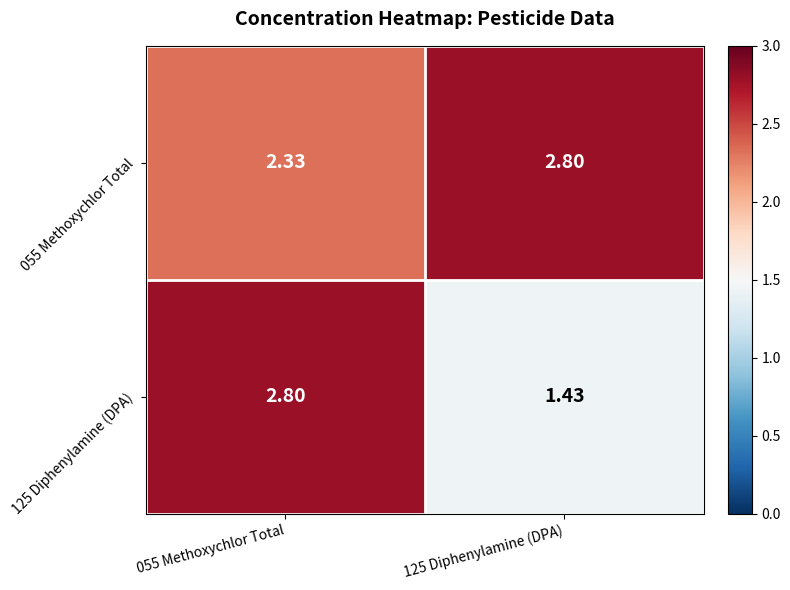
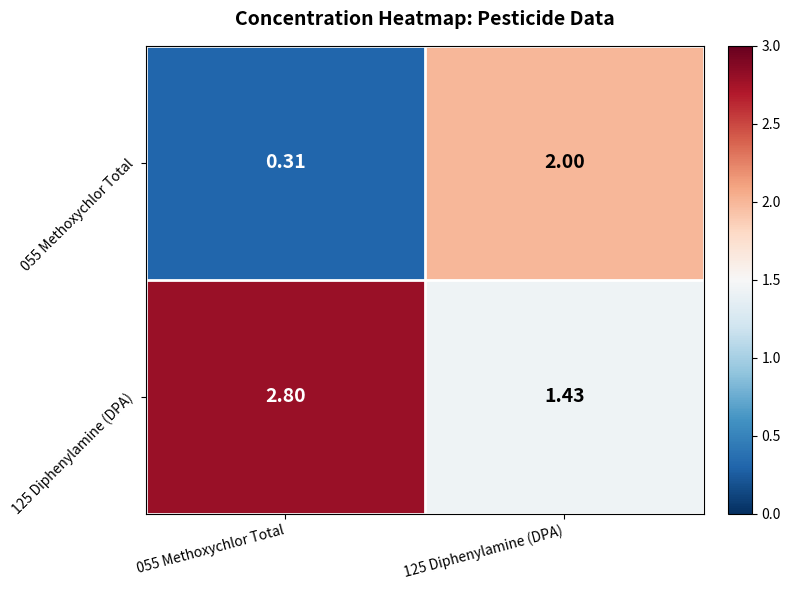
055 Methoxychlor Total, 055 Methoxychlor Total: 2.33 -> 0.31
055 Methoxychlor Total, 125 Diphenylamine (DPA): 2.80 -> 2.00
